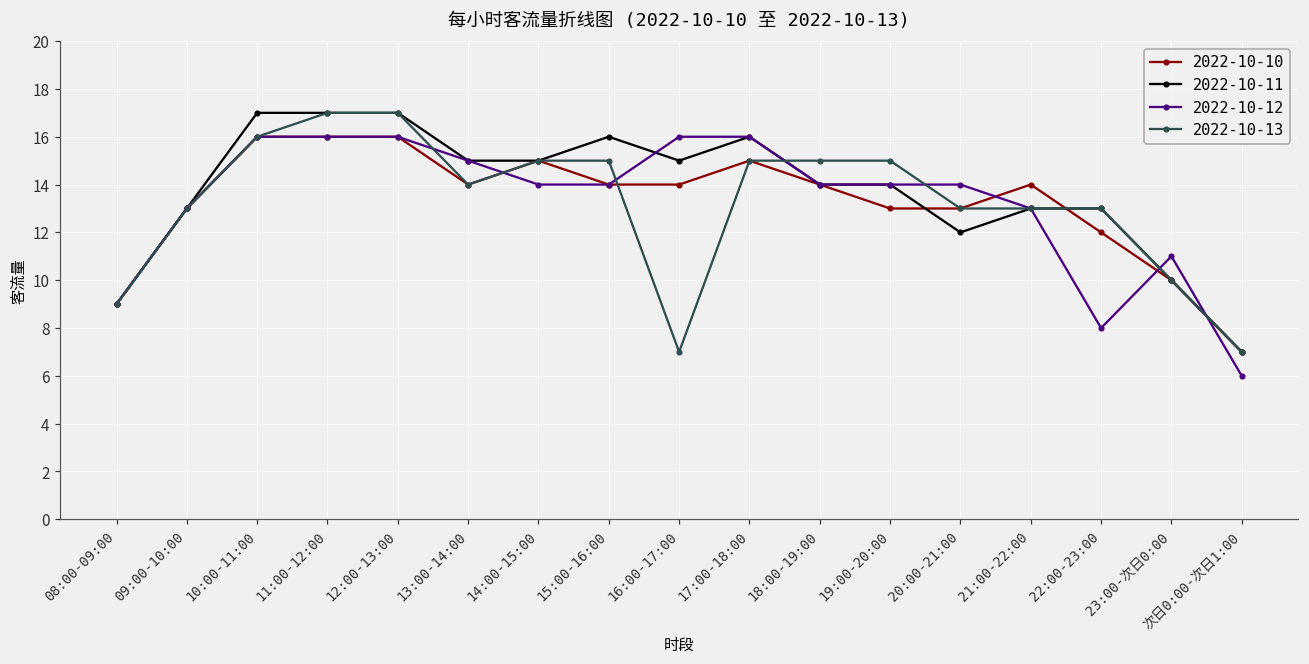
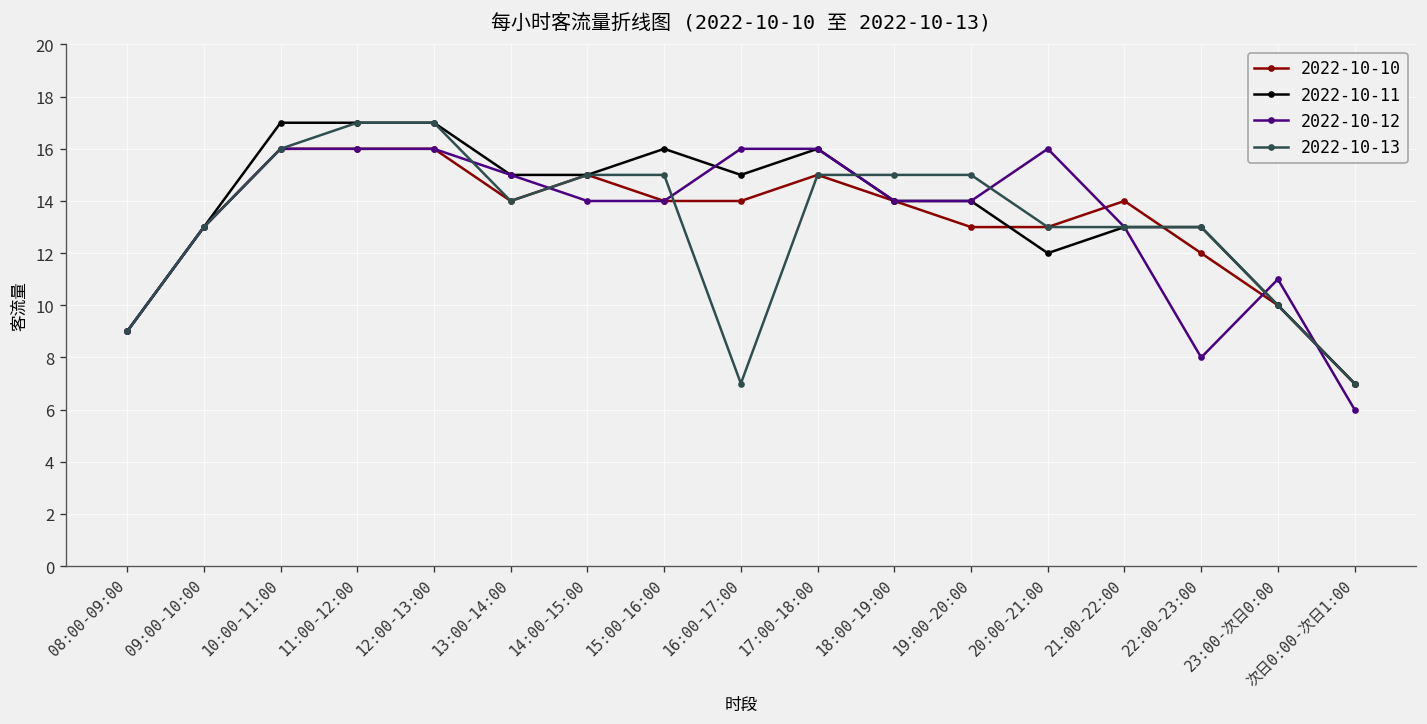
2022-10-12, 20:00-21:00: 14 -> 16
